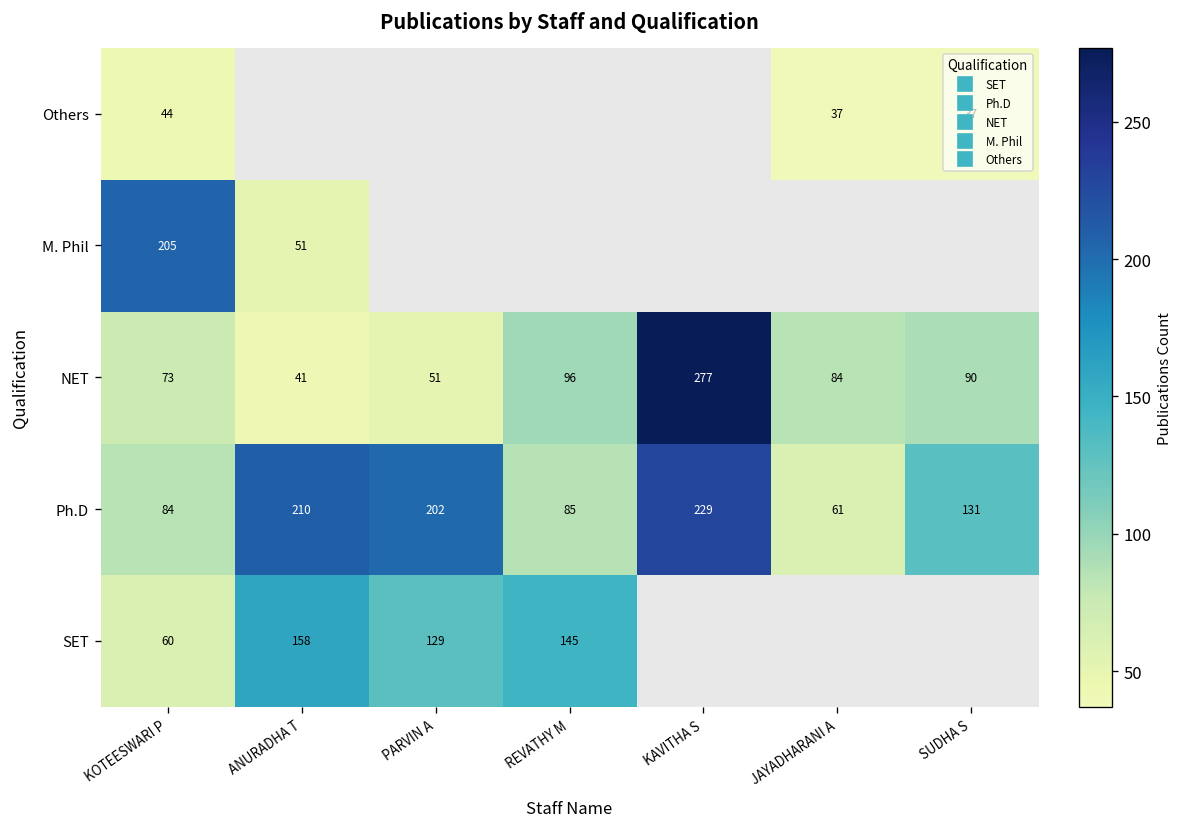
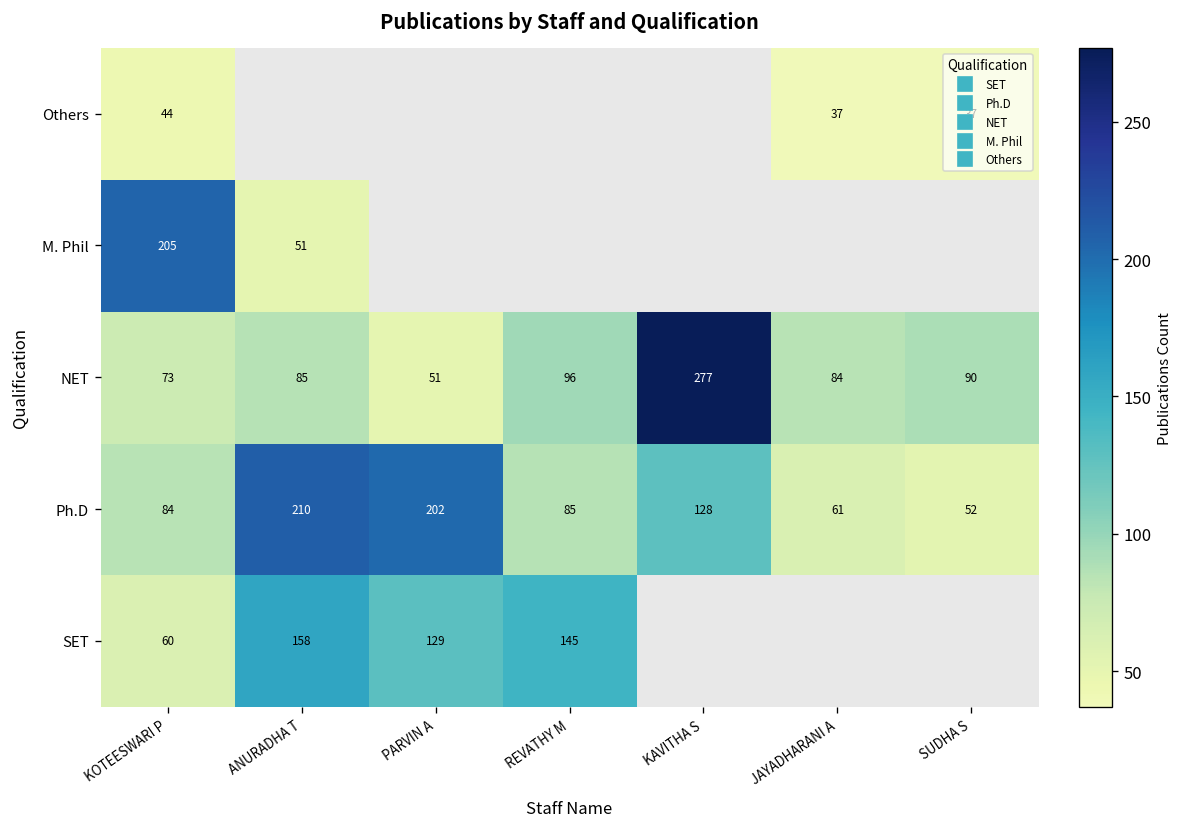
NET, ANURADHA T: 41 -> 85
Ph.D, KAVITHA S: 229 -> 128
Ph.D, SUDHA S: 131 -> 52
